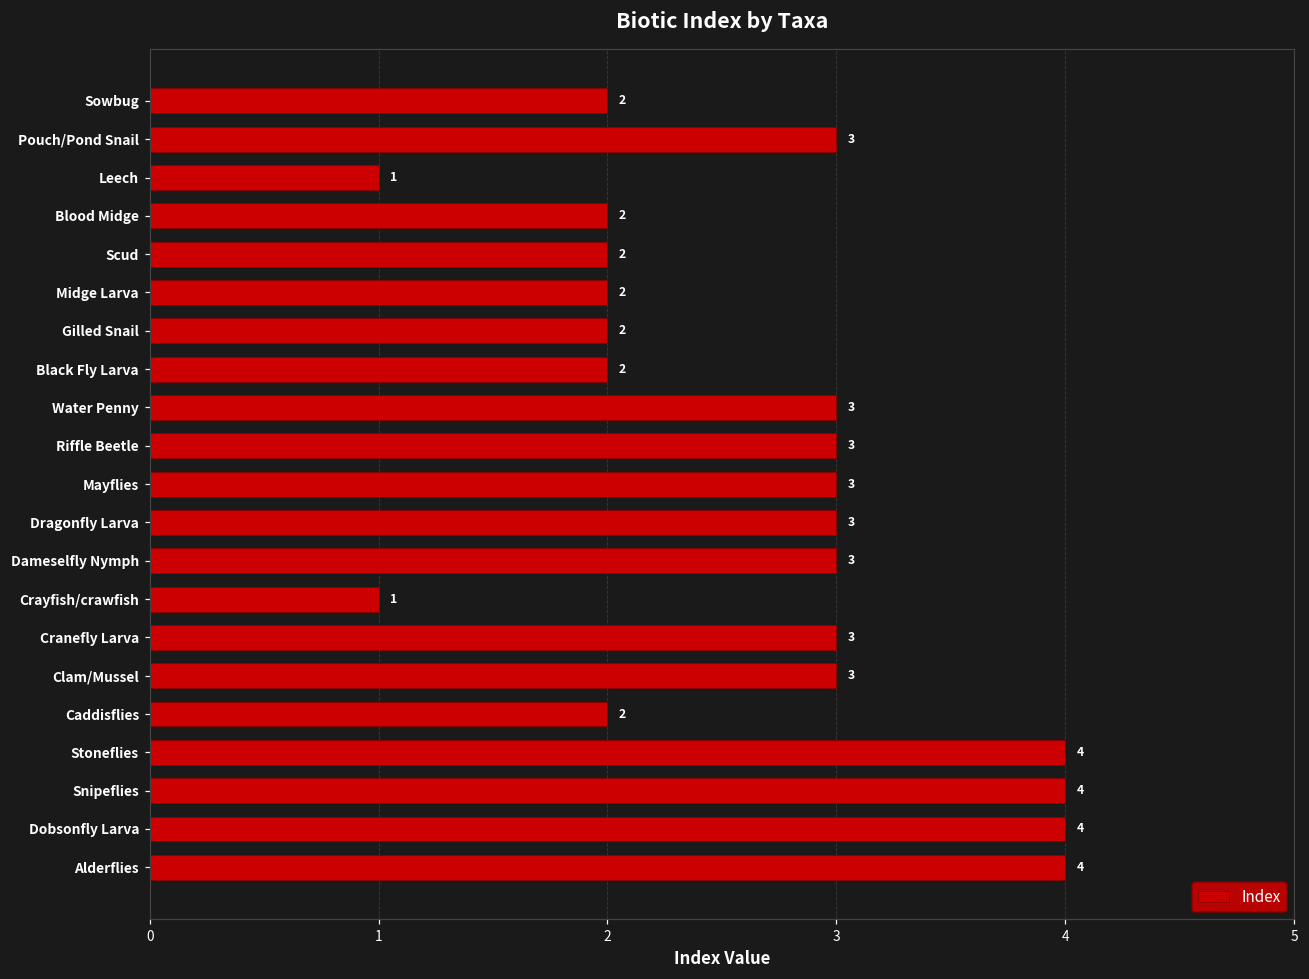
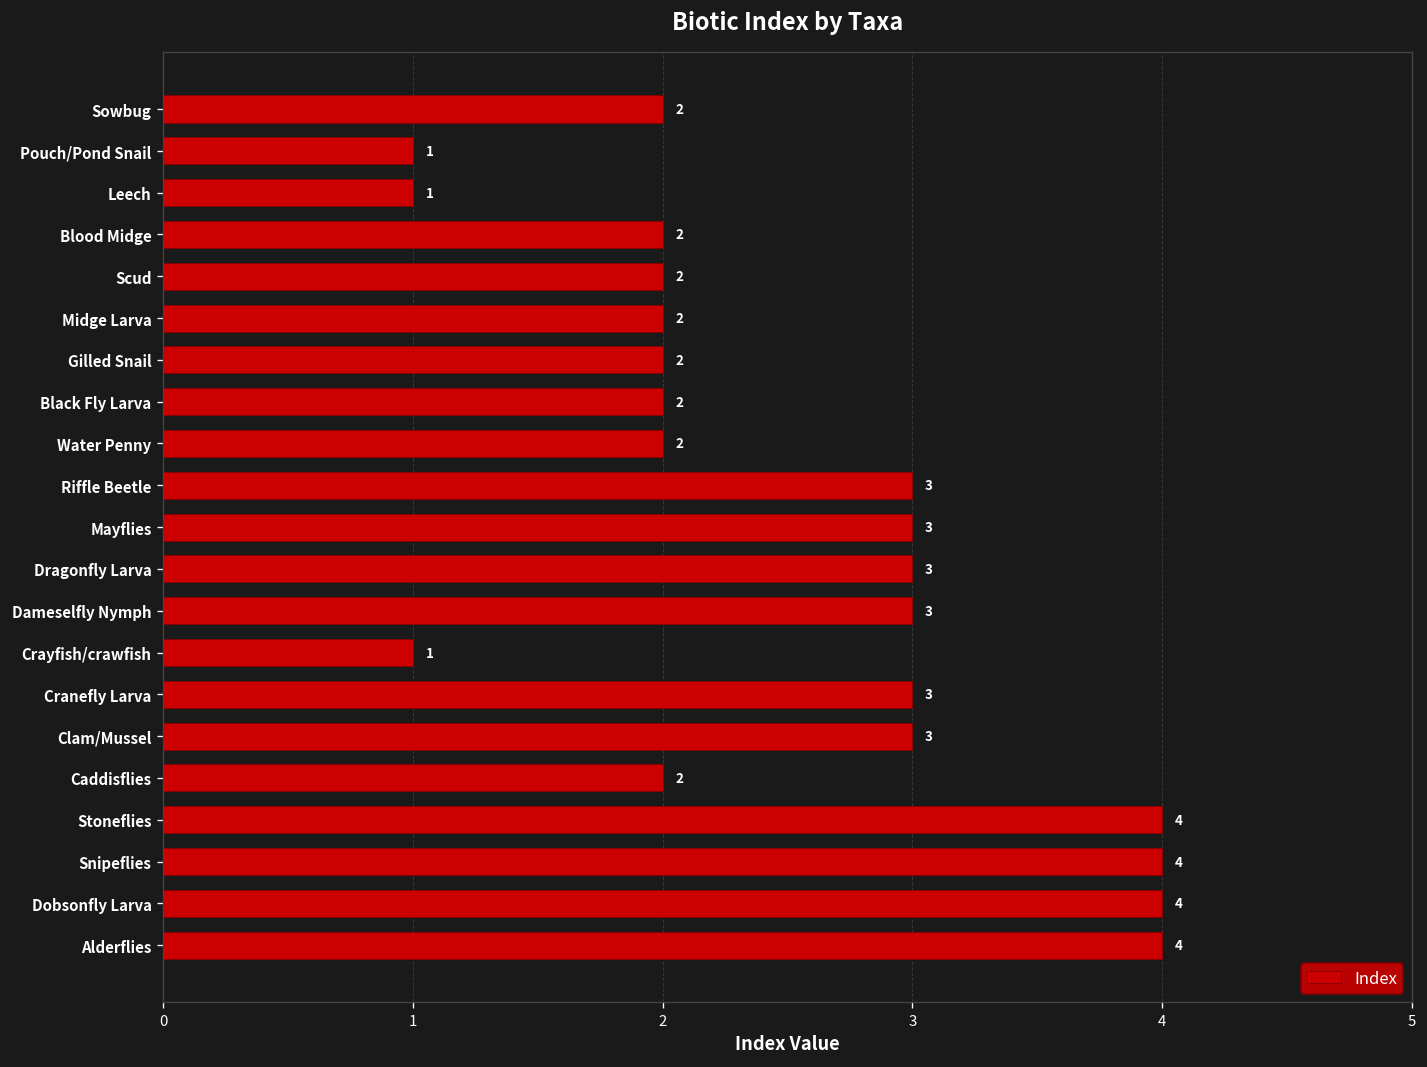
Pouch/Pond Snail: 3 -> 1
Water Penny: 3 -> 2
